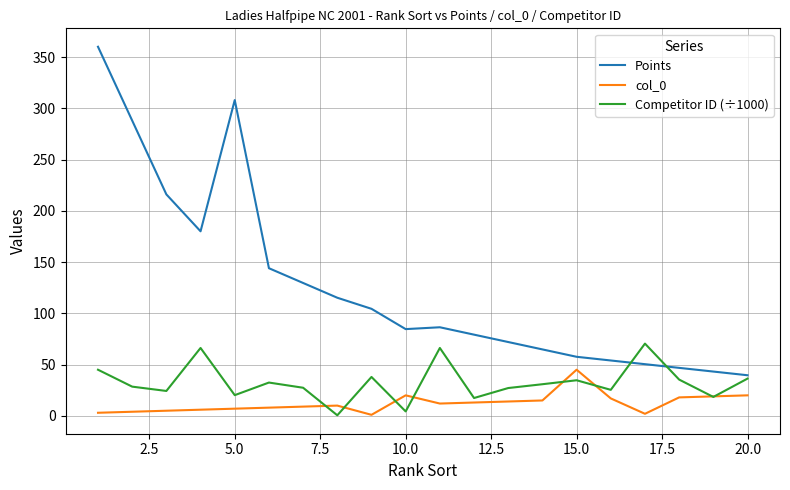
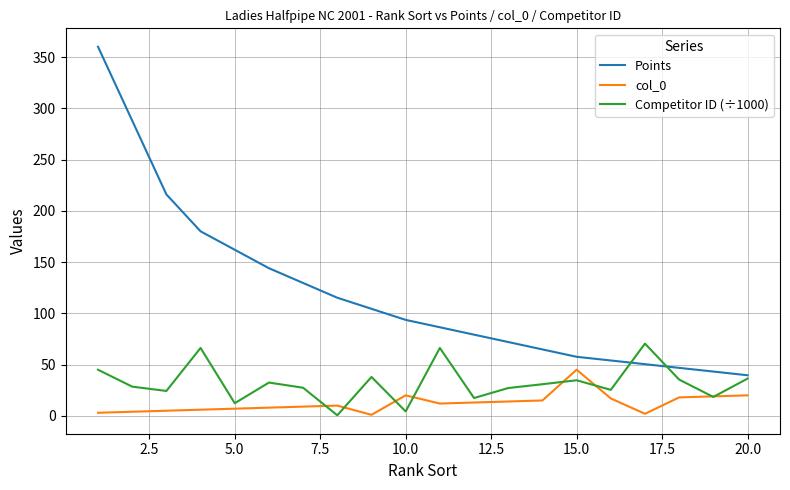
Points, 5.0: 308 -> 162
Competitor ID (÷1000), 5.0: 20 -> 12
Points, 10.0: 85 -> 94
